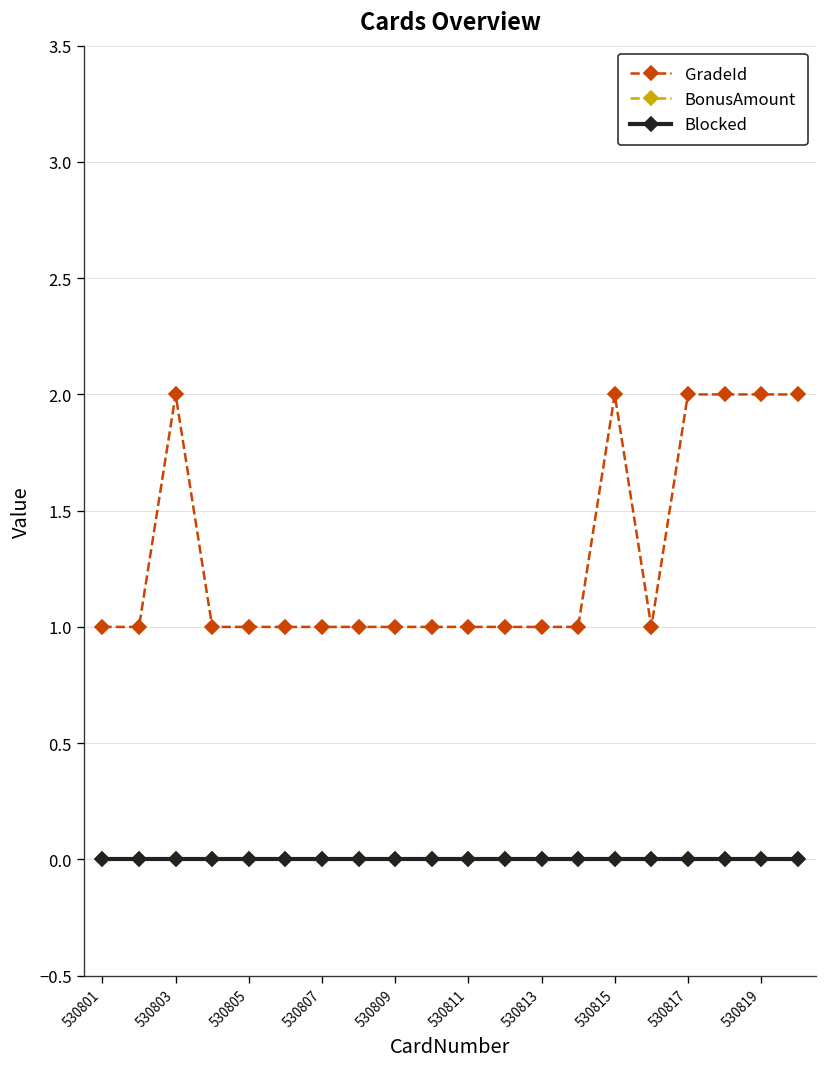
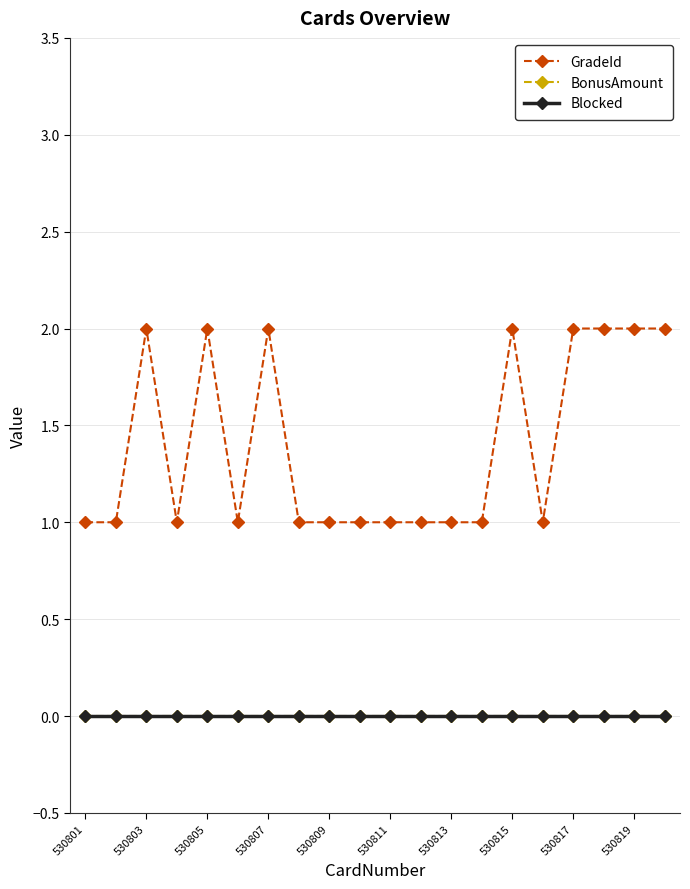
GradeId, 530805: 1 -> 2
GradeId, 530807: 1 -> 2
